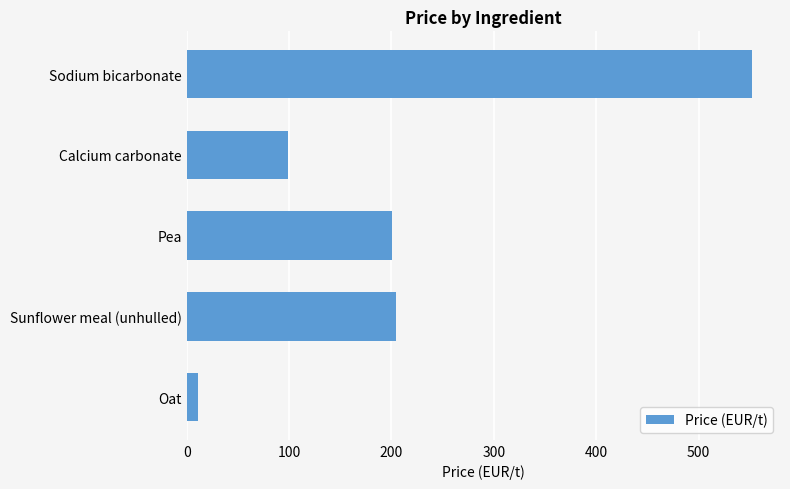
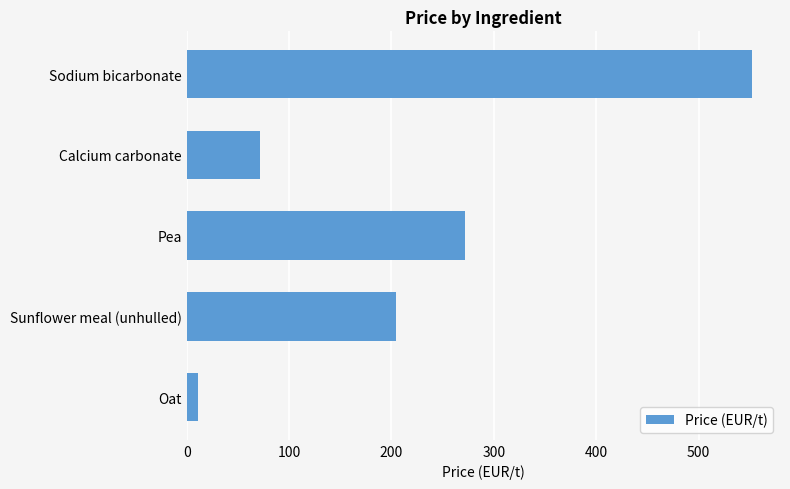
Calcium carbonate: 99 -> 72
Pea: 201 -> 272
